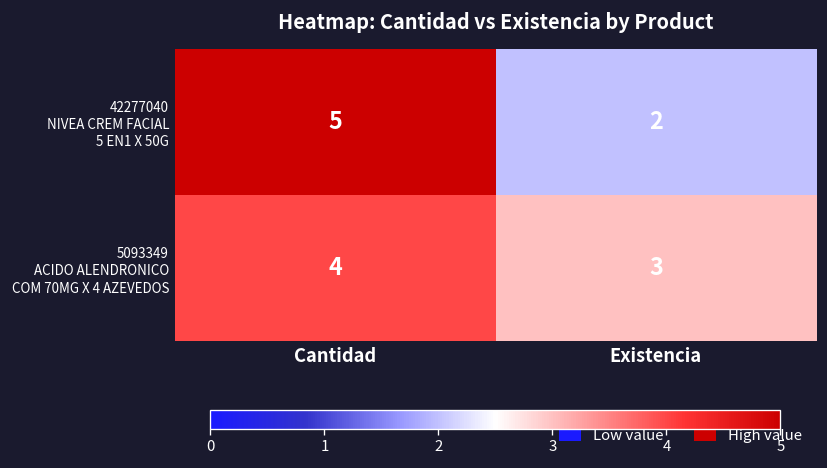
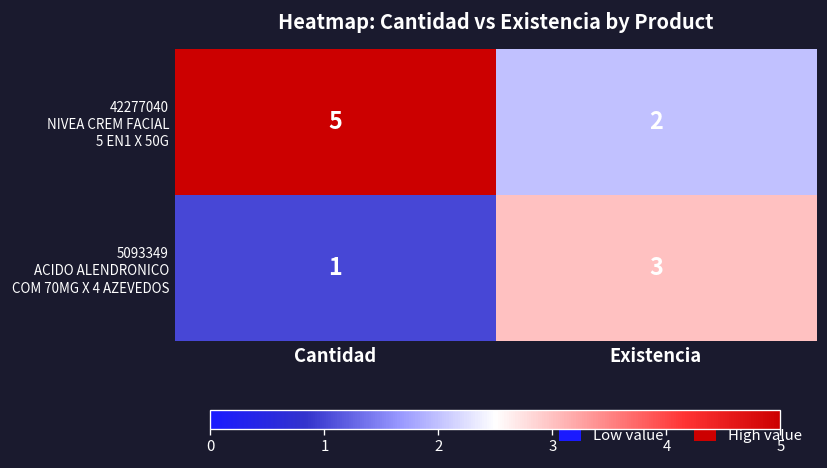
5093349 ACIDO ALENDRONICO COM 70MG X 4 AZEVEDOS, Cantidad: 4 -> 1
